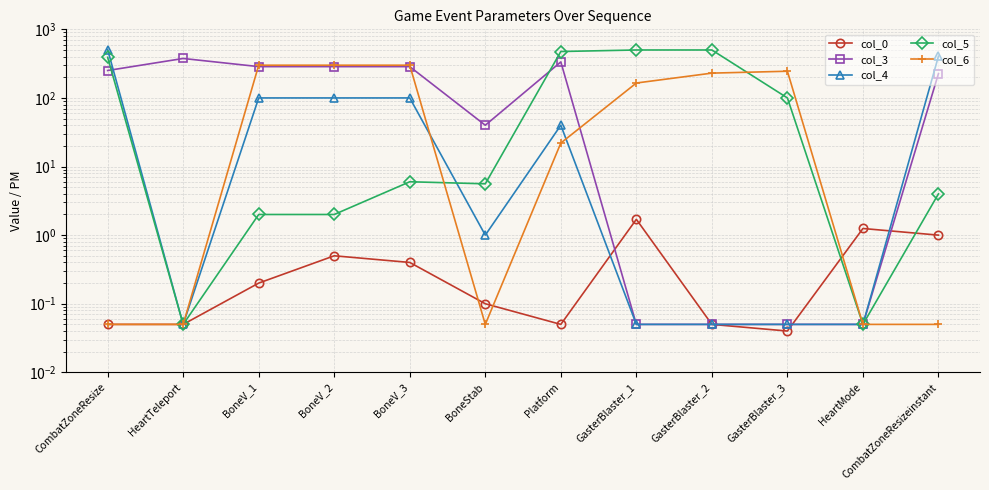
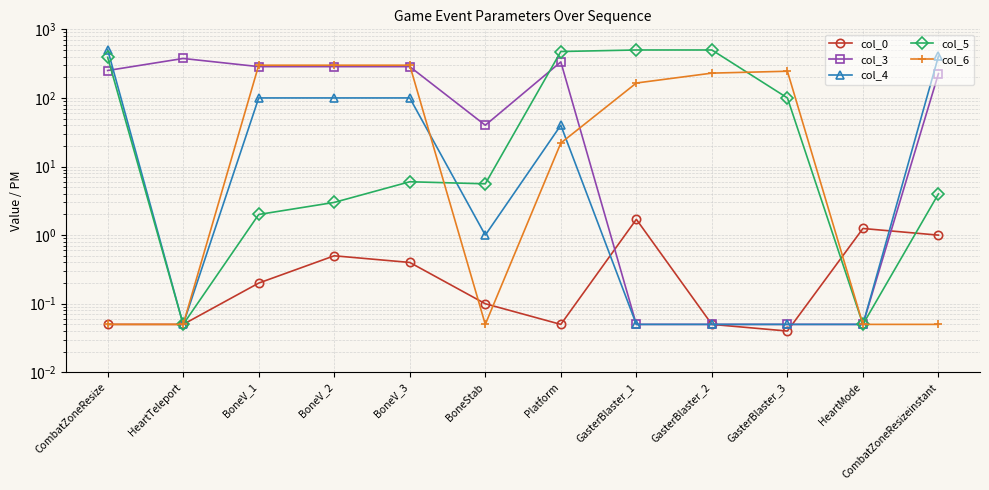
col_5, BoneV_2: 2 -> 3
